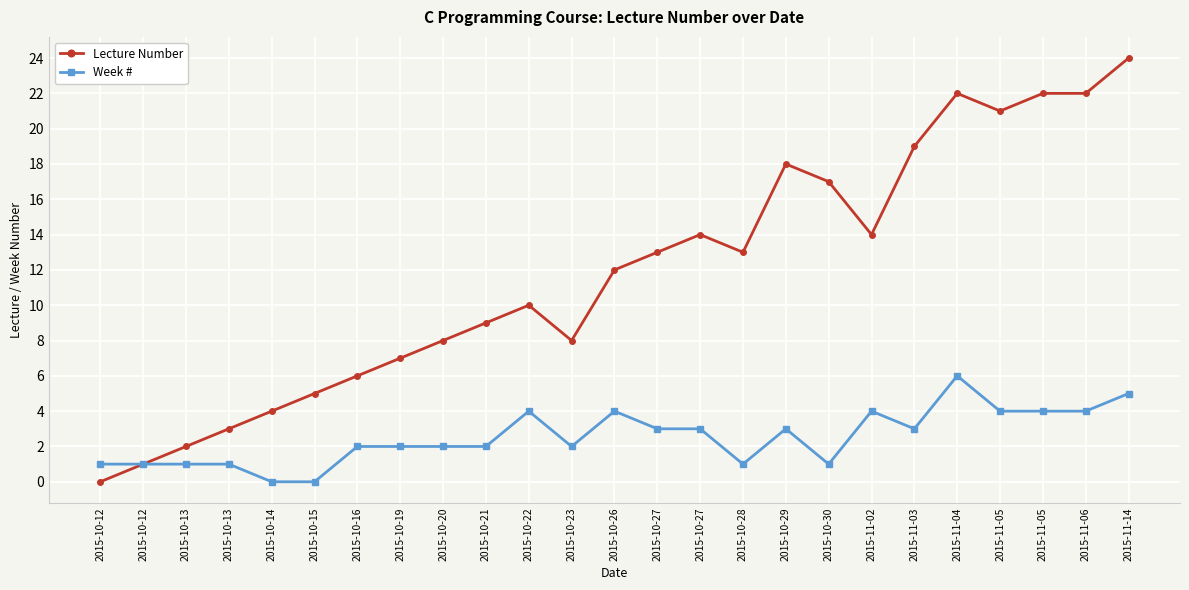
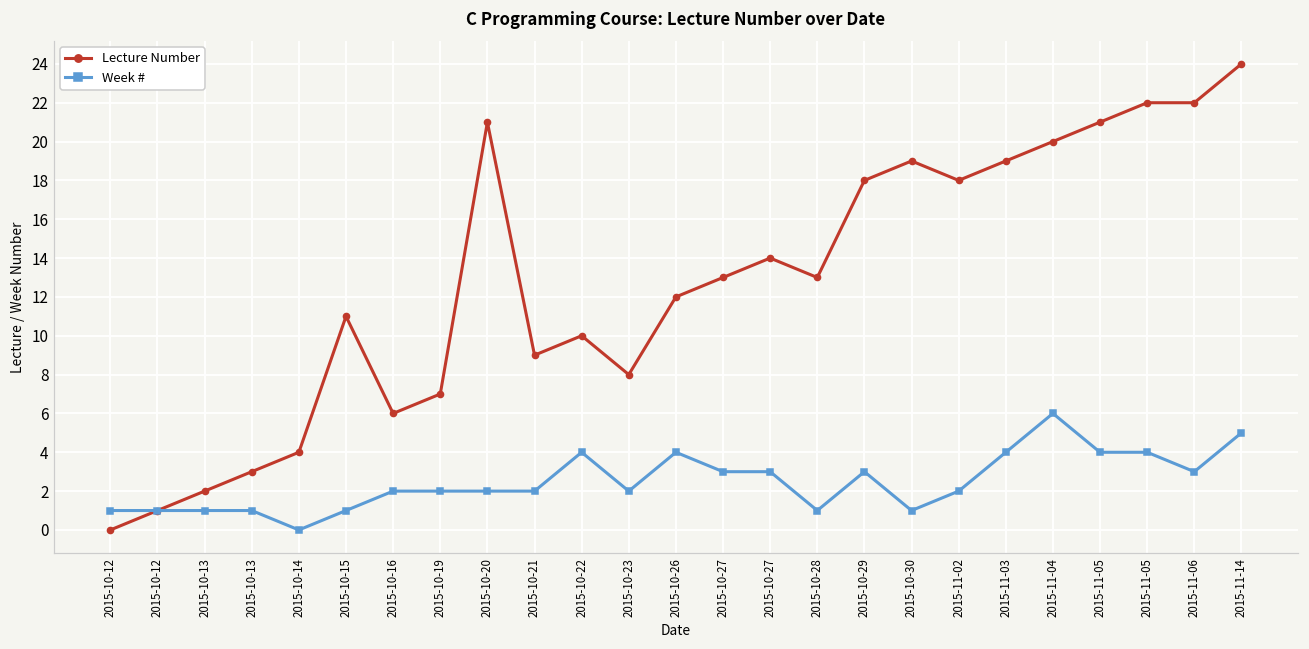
Lecture Number, 2015-10-15: 5 -> 11
Week #, 2015-10-15: 0 -> 1
Lecture Number, 2015-10-20: 8 -> 21
Lecture Number, 2015-10-30: 17 -> 19
Lecture Number, 2015-11-02: 14 -> 18
Week #, 2015-11-02: 4 -> 2
Week #, 2015-11-03: 3 -> 4
Lecture Number, 2015-11-04: 22 -> 20
Week #, 2015-11-06: 4 -> 3
